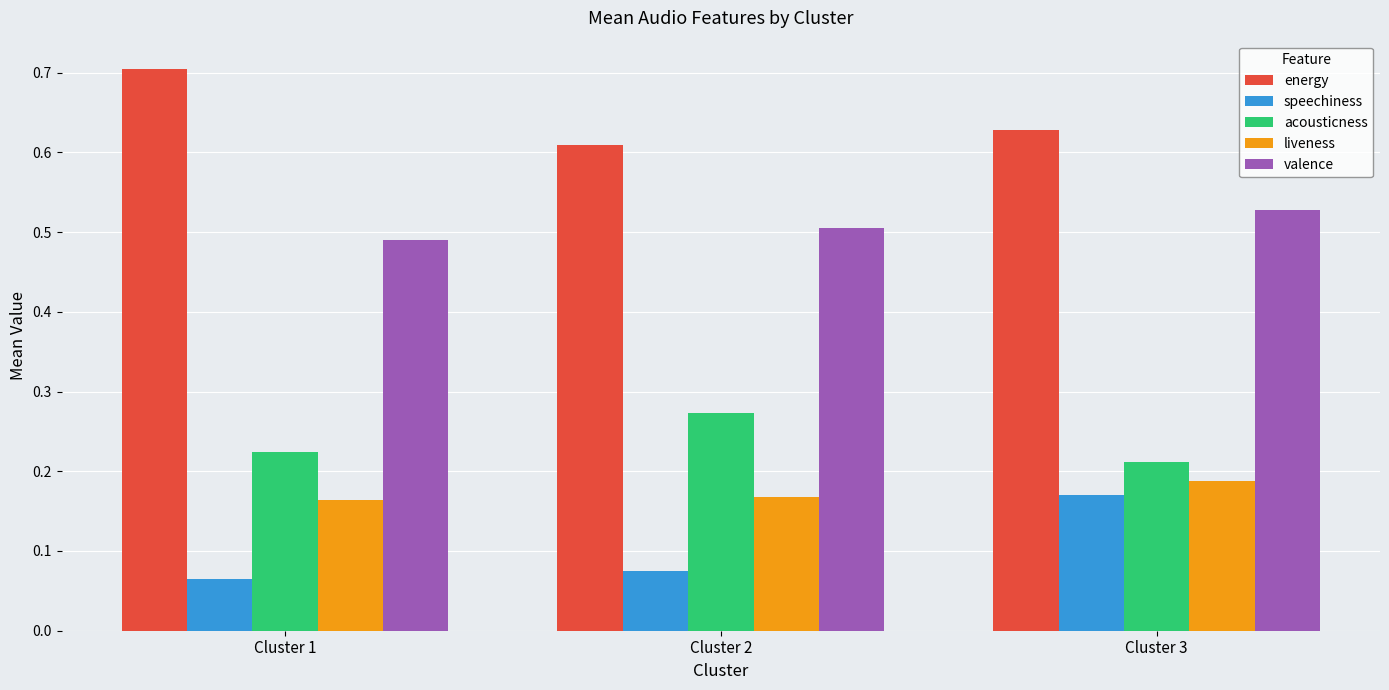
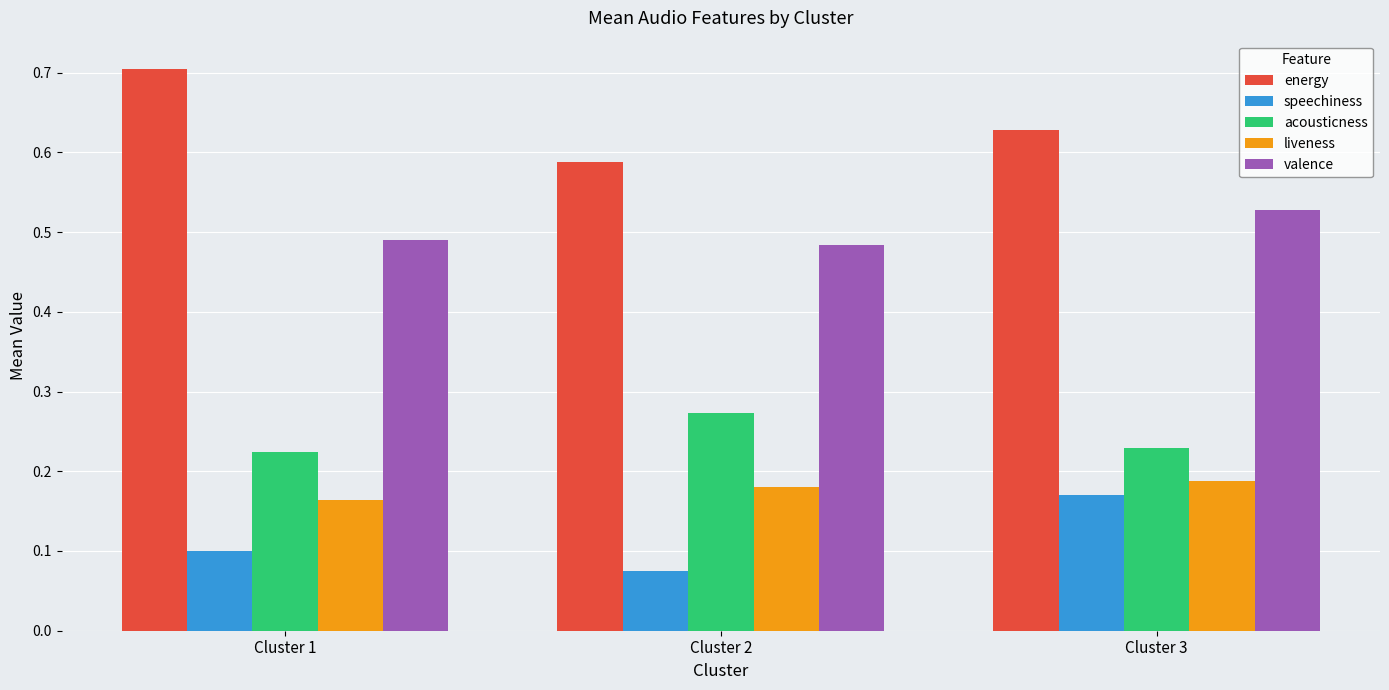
speechiness, Cluster 1: 0.06 -> 0.10
energy, Cluster 2: 0.61 -> 0.59
liveness, Cluster 2: 0.17 -> 0.18
valence, Cluster 2: 0.51 -> 0.48
acousticness, Cluster 3: 0.21 -> 0.23
